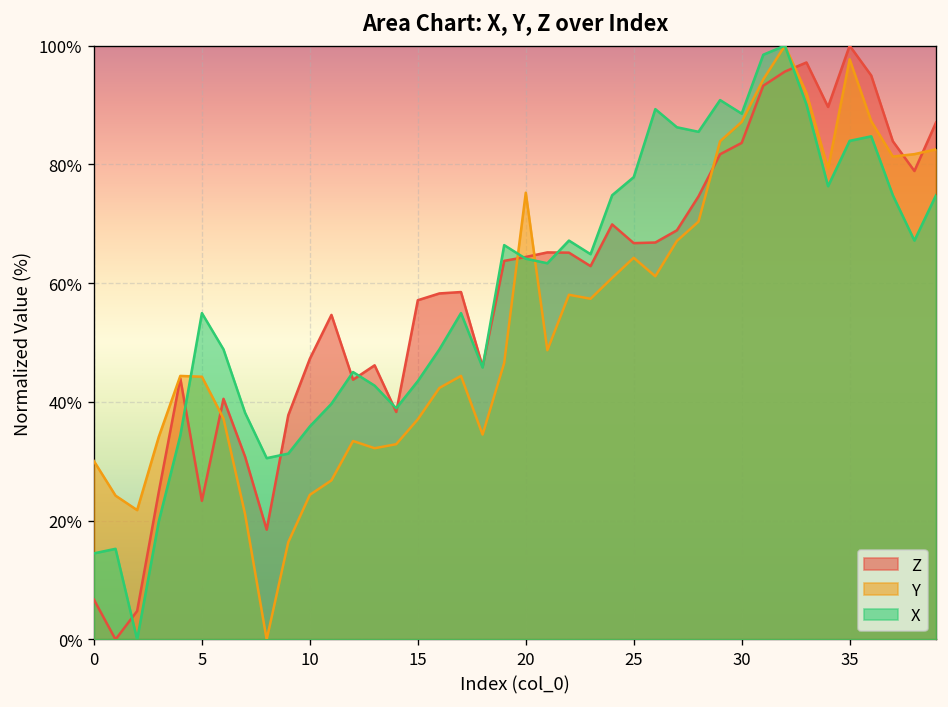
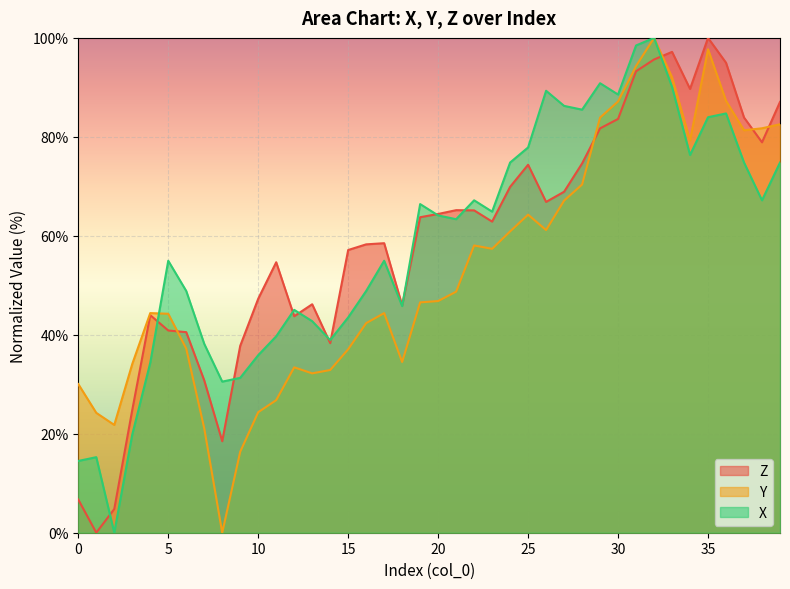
Z, 5: 23% -> 41%
Y, 20: 75% -> 47%
Z, 25: 67% -> 74%
